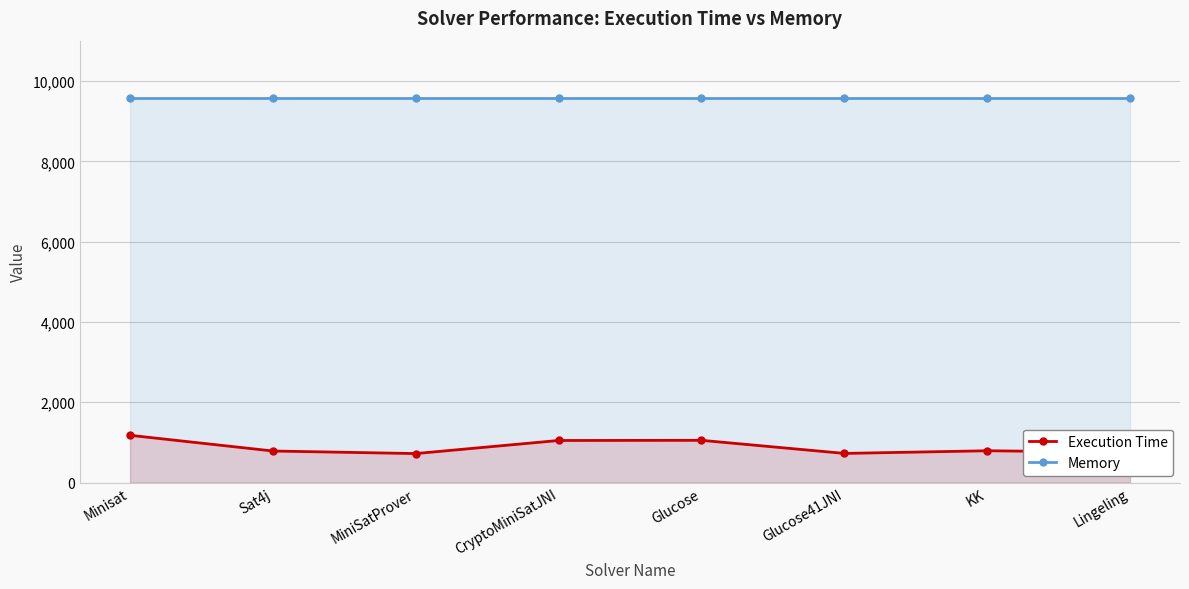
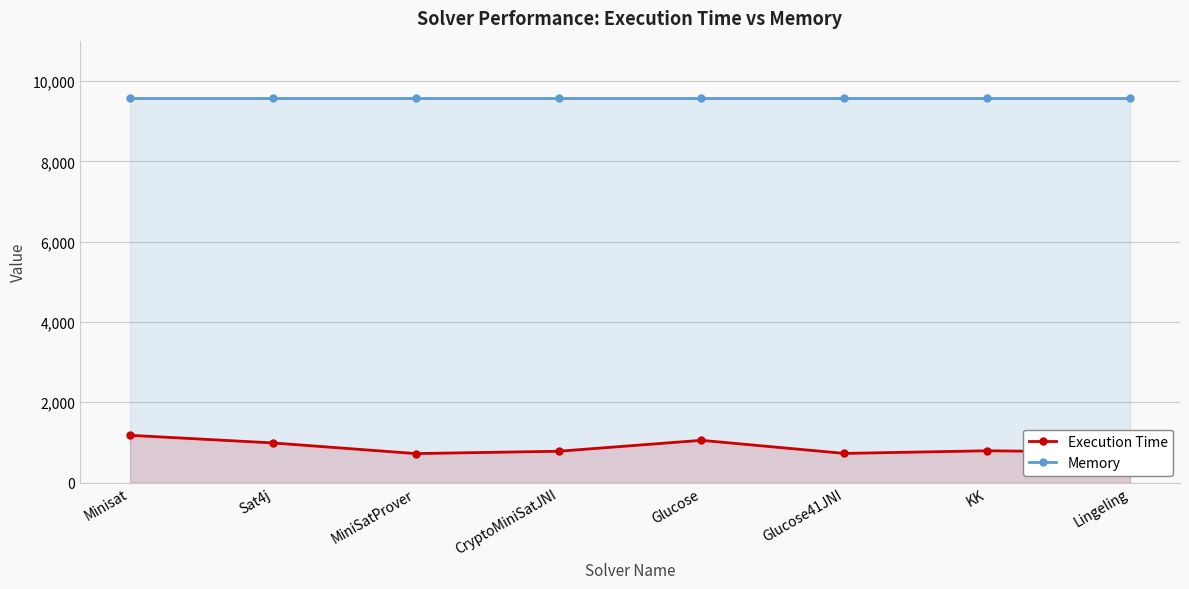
Execution Time, Sat4j: 800 -> 1,000
Execution Time, CryptoMiniSatJNI: 1,000 -> 800
